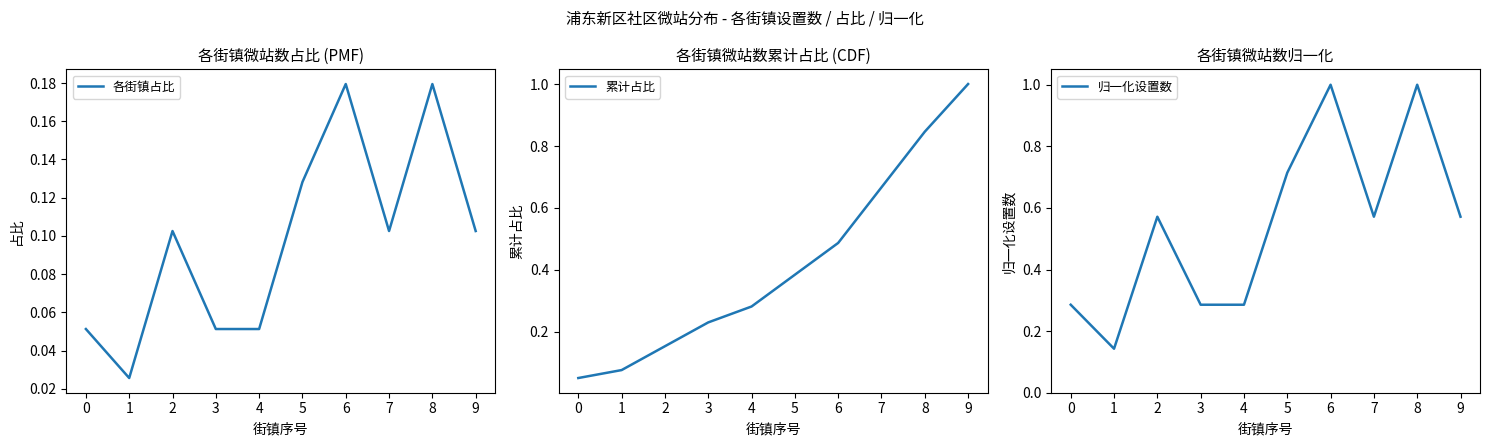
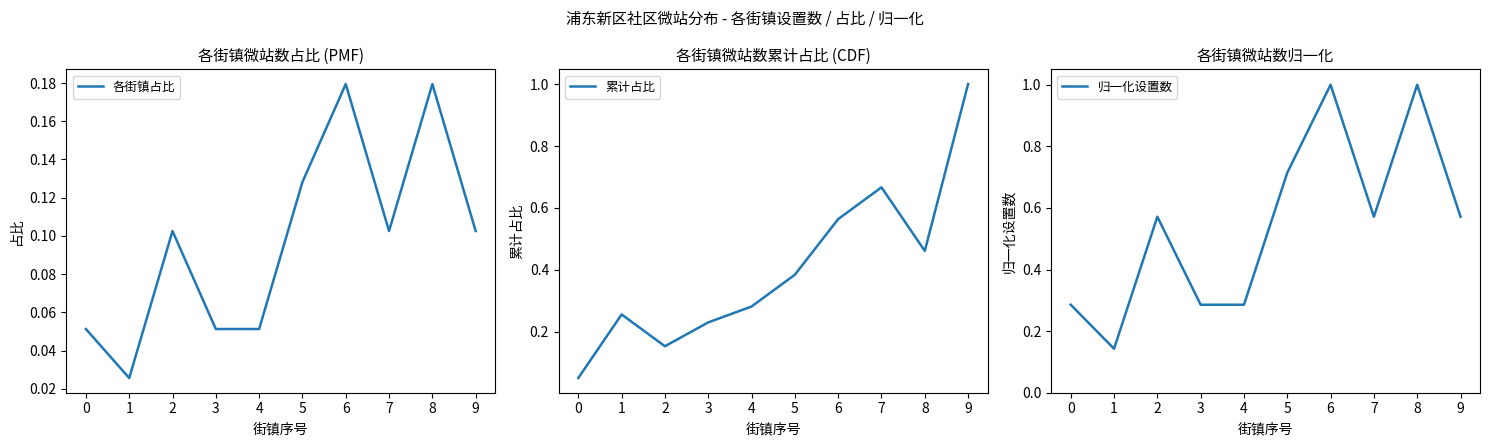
各街镇微站数累计占比 (CDF), 1: 0.08 -> 0.26
各街镇微站数累计占比 (CDF), 6: 0.49 -> 0.56
各街镇微站数累计占比 (CDF), 8: 0.85 -> 0.46
